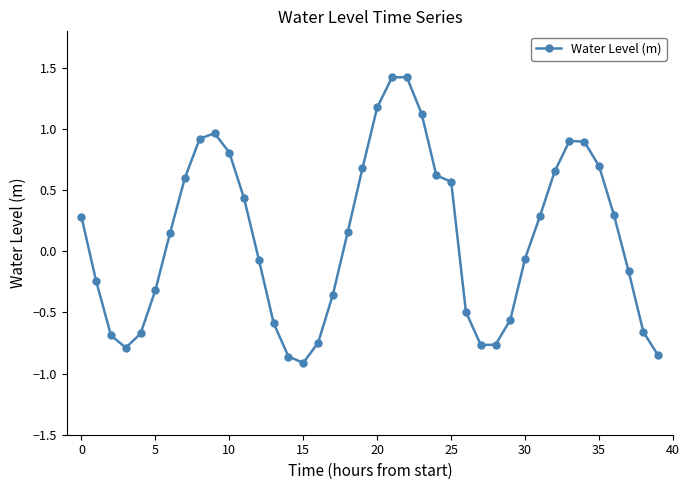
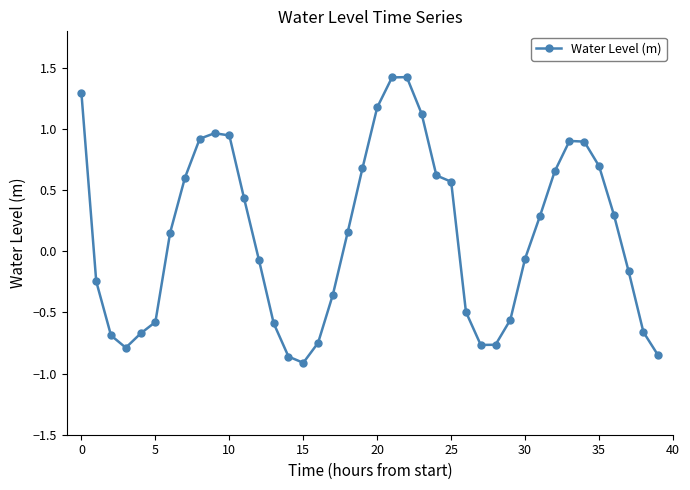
0: 0.28 -> 1.29
5: -0.32 -> -0.58
10: 0.81 -> 0.95
